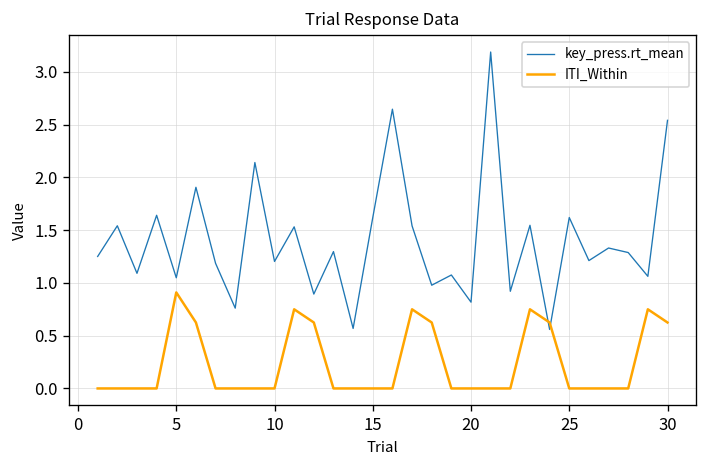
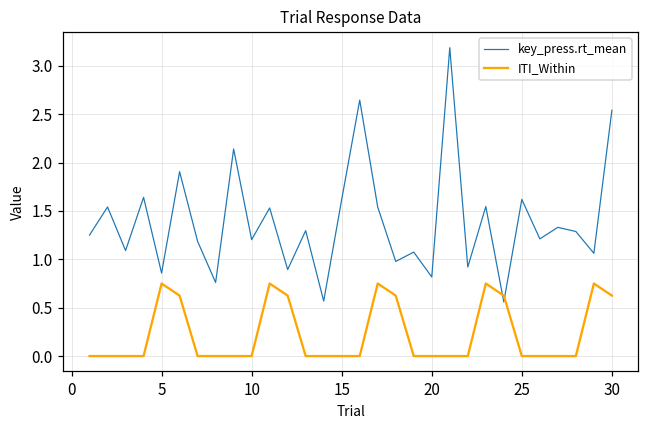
key_press.rt_mean, 5: 1.0 -> 0.9
ITI_Within, 5: 0.9 -> 0.8
